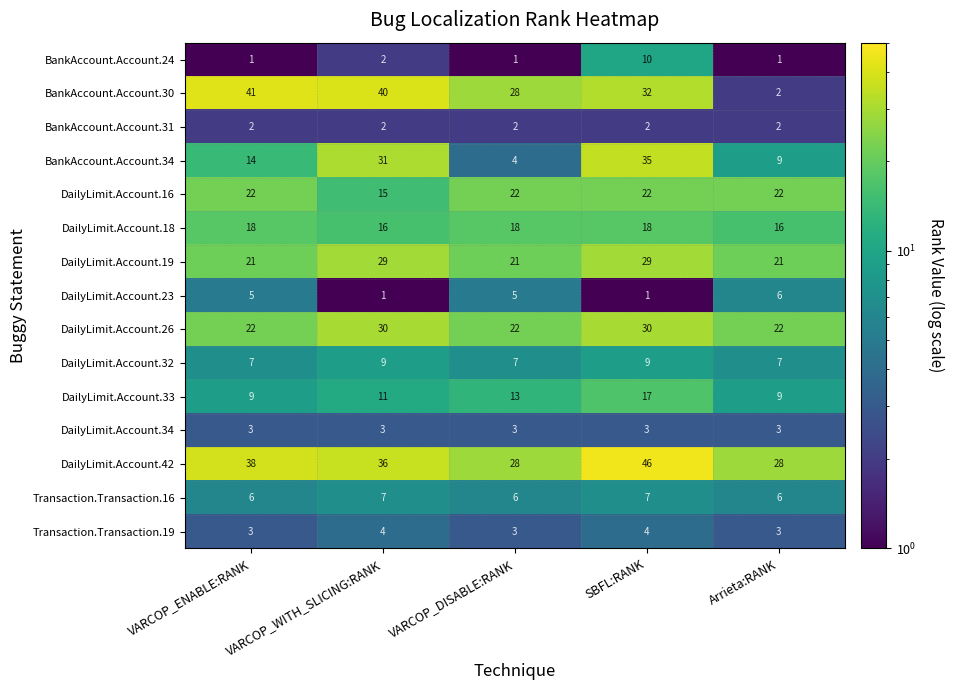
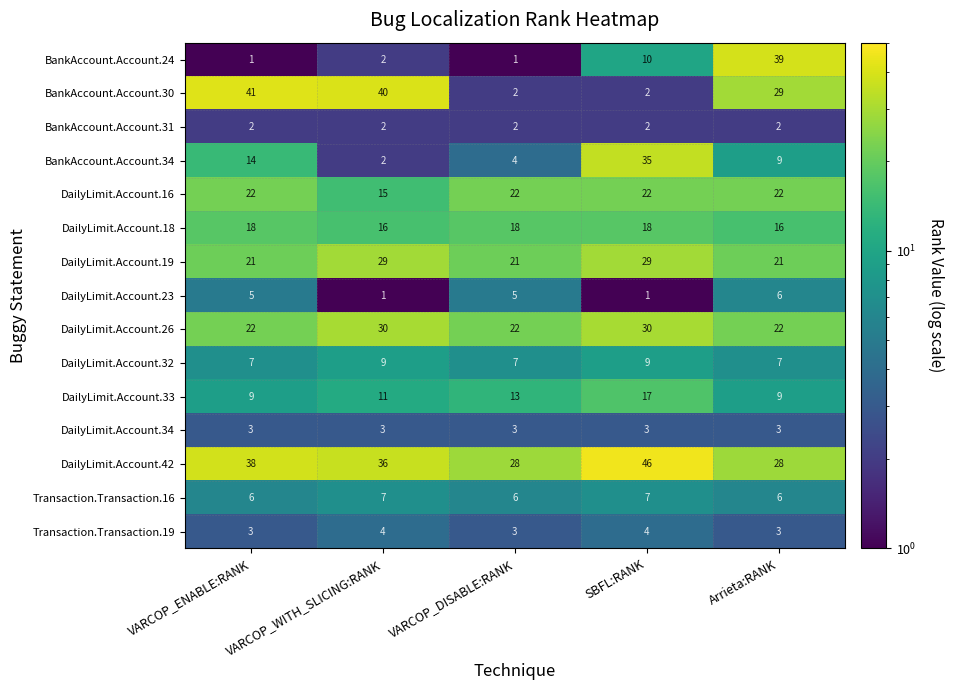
BankAccount.Account.24, Arrieta:RANK: 1 -> 39
BankAccount.Account.30, VARCOP_DISABLE:RANK: 28 -> 2
BankAccount.Account.30, SBFL:RANK: 32 -> 2
BankAccount.Account.30, Arrieta:RANK: 2 -> 29
BankAccount.Account.34, VARCOP_WITH_SLICING:RANK: 31 -> 2
